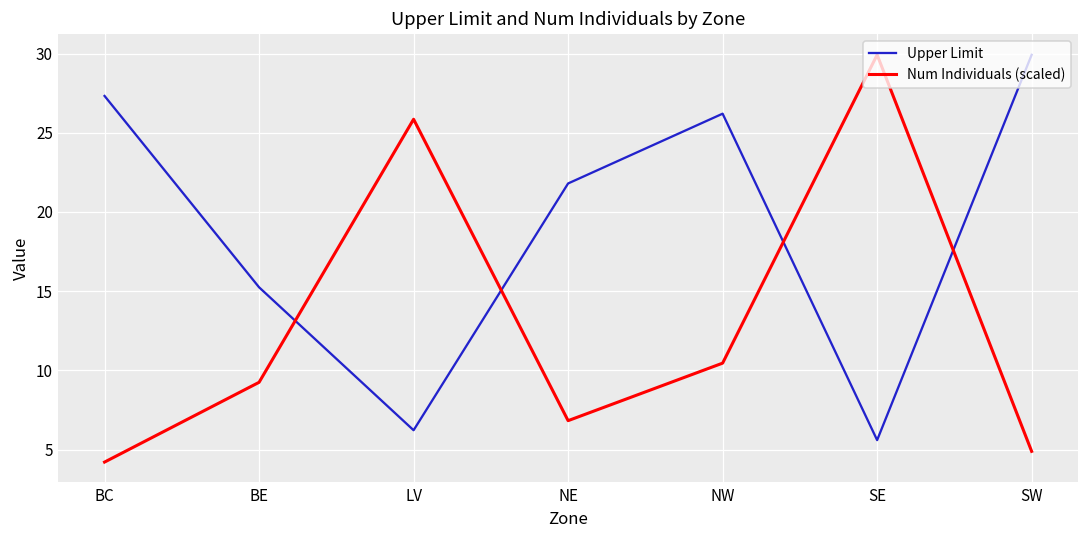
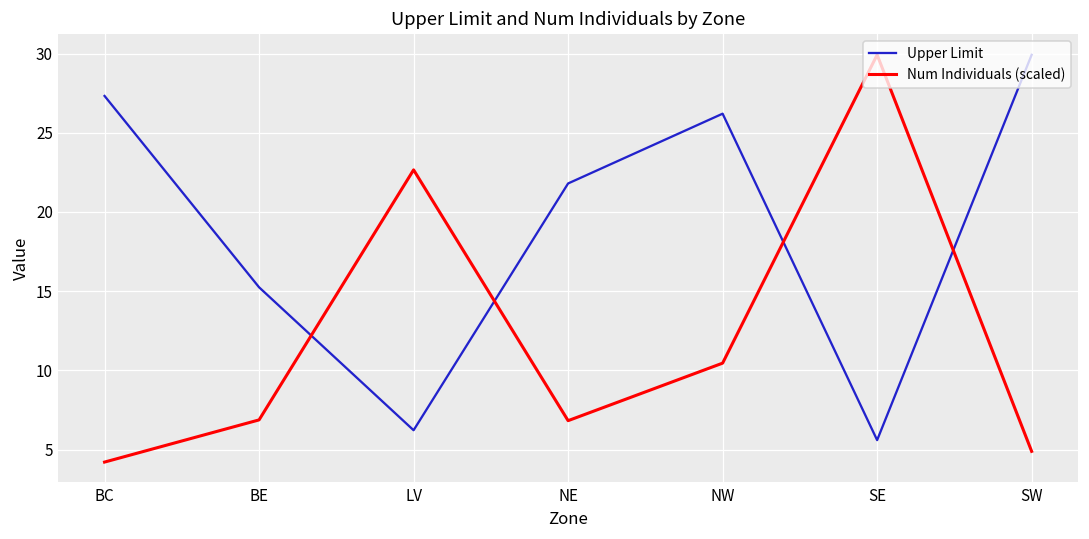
Num Individuals (scaled), BE: 9.2 -> 6.9
Num Individuals (scaled), LV: 25.9 -> 22.7
